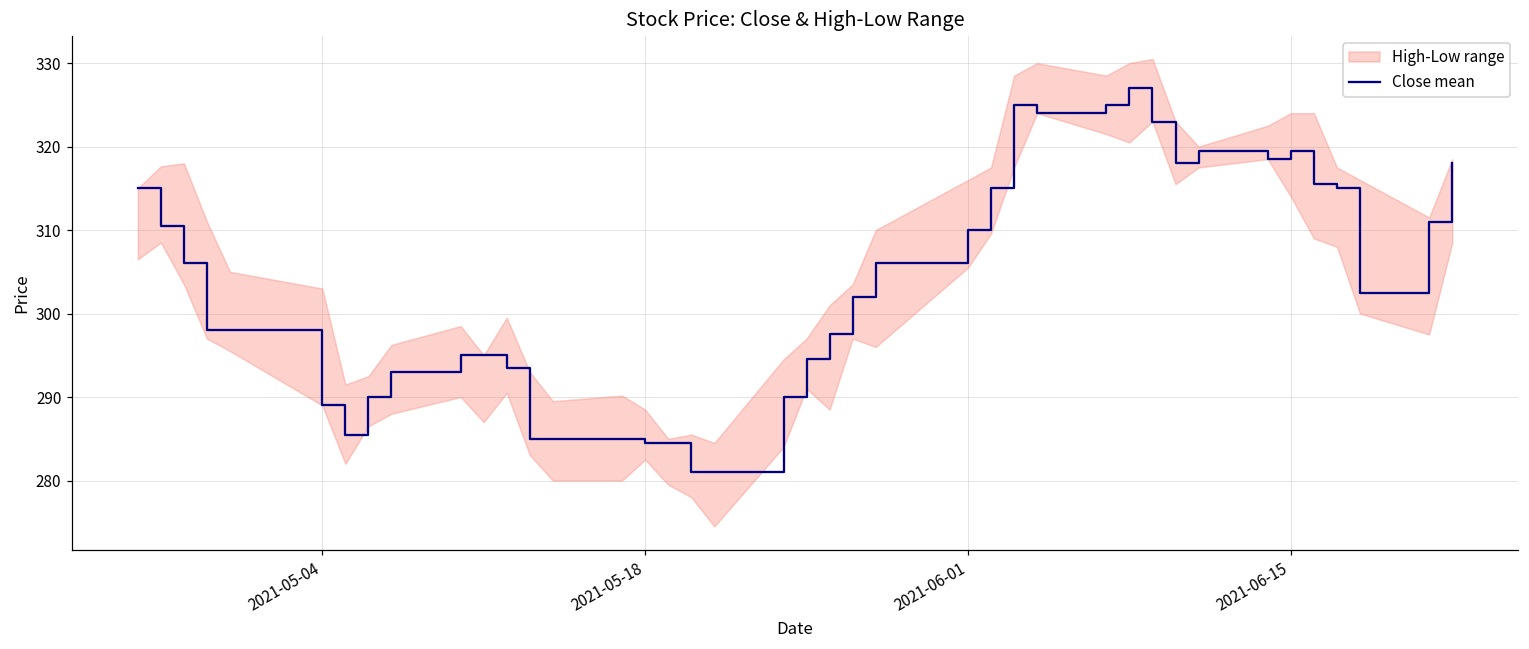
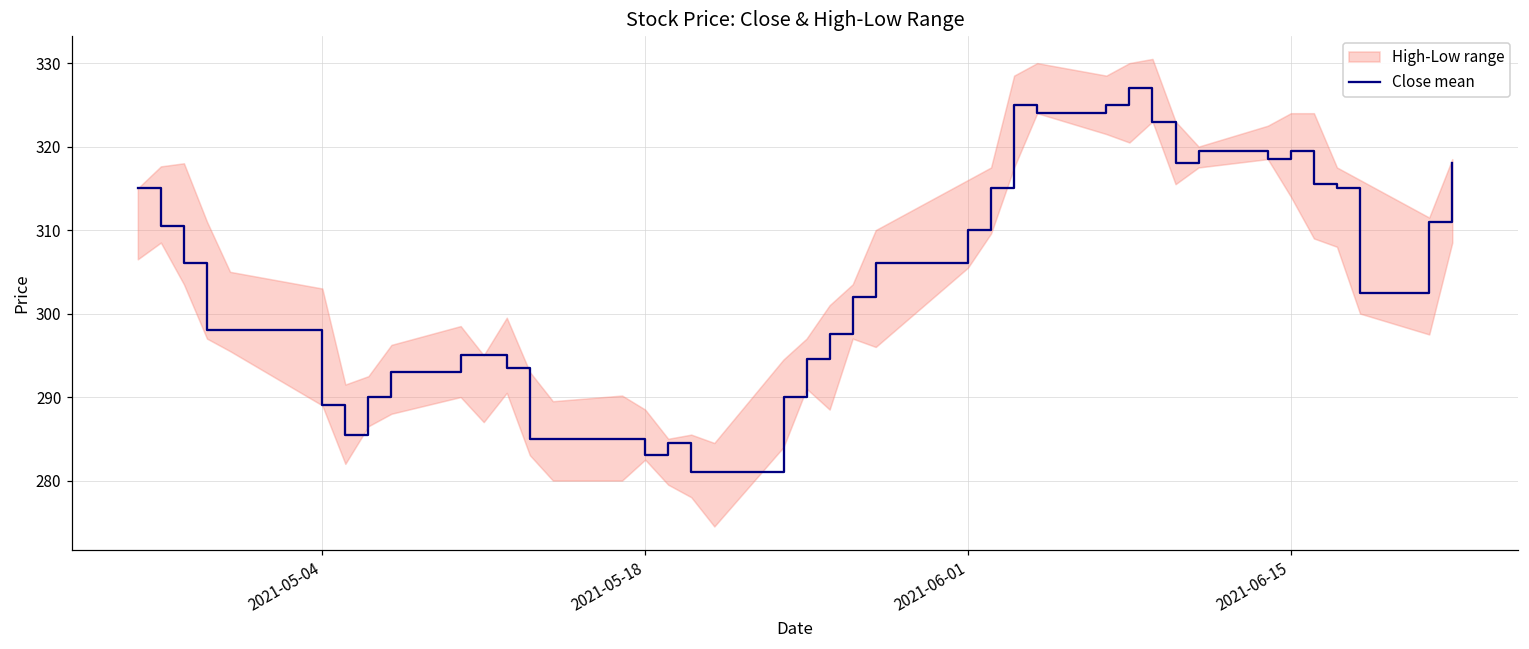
Close mean, 2021-05-18: 285 -> 283
